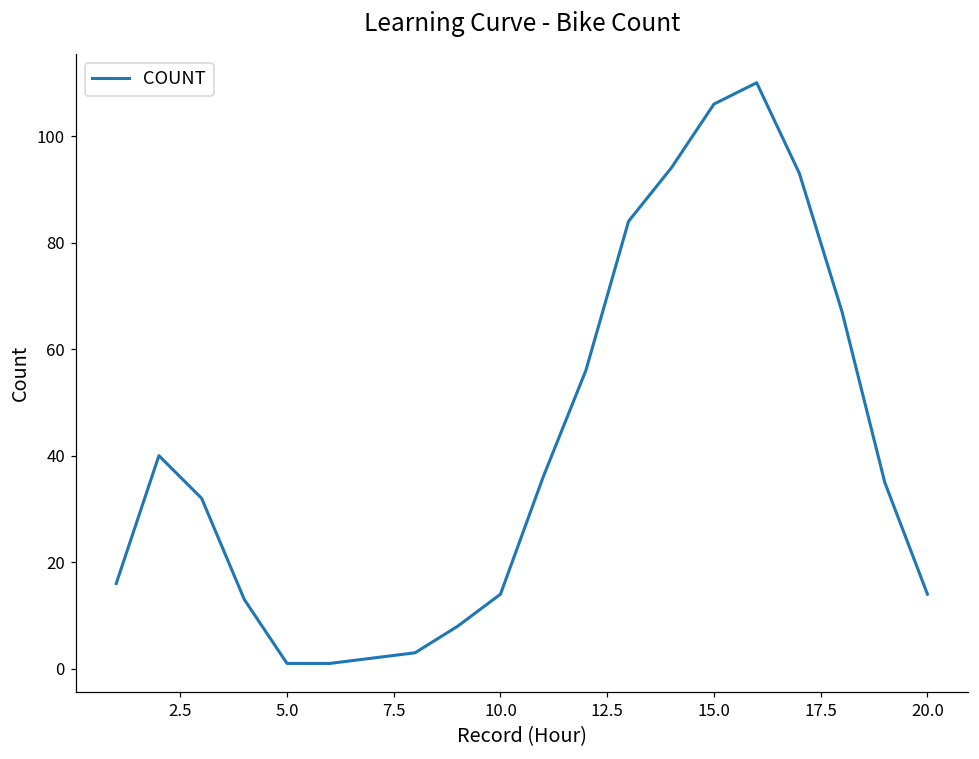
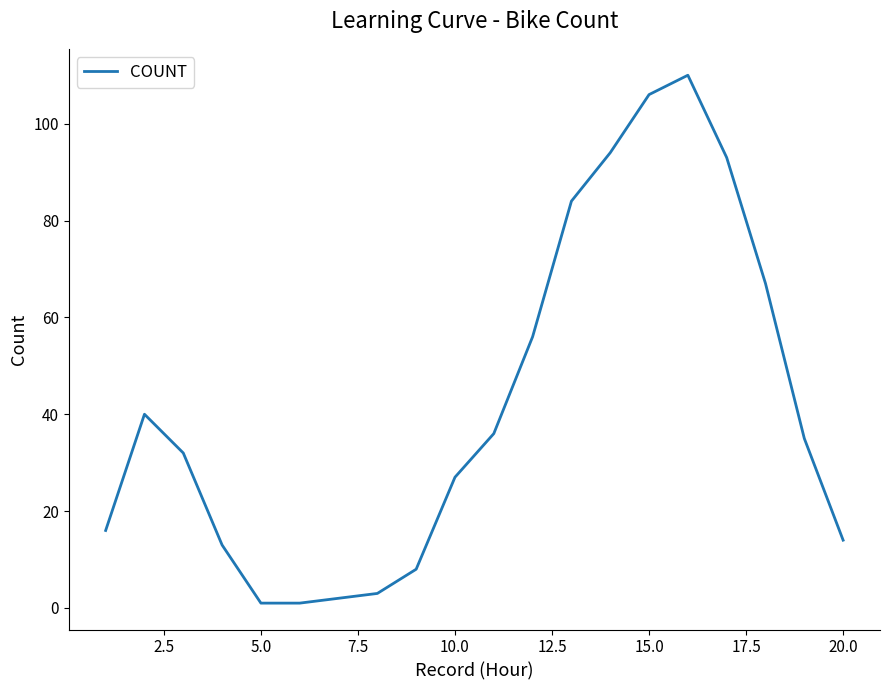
10.0: 14 -> 27
